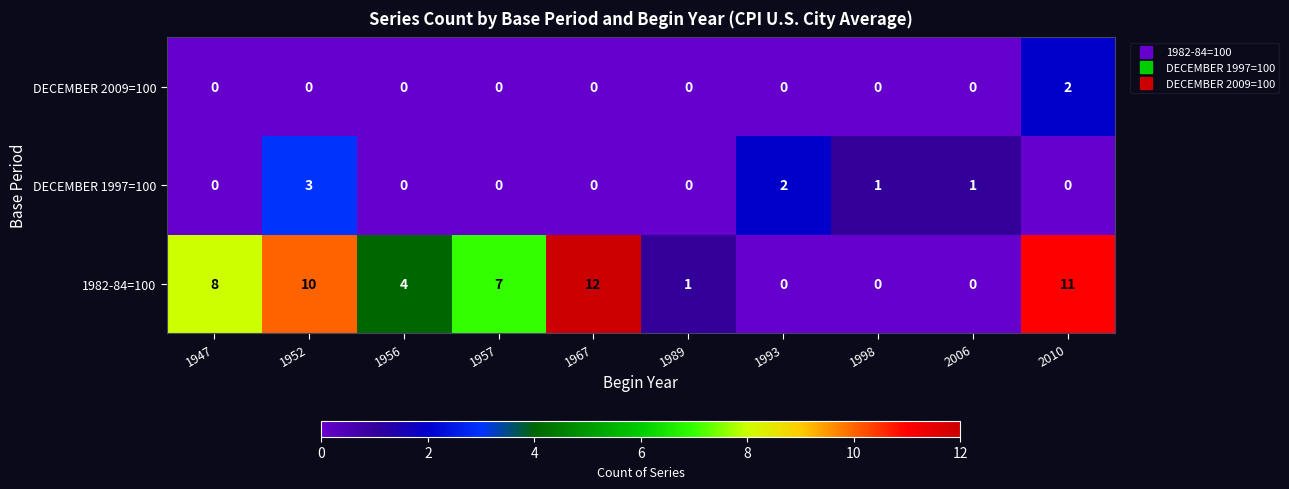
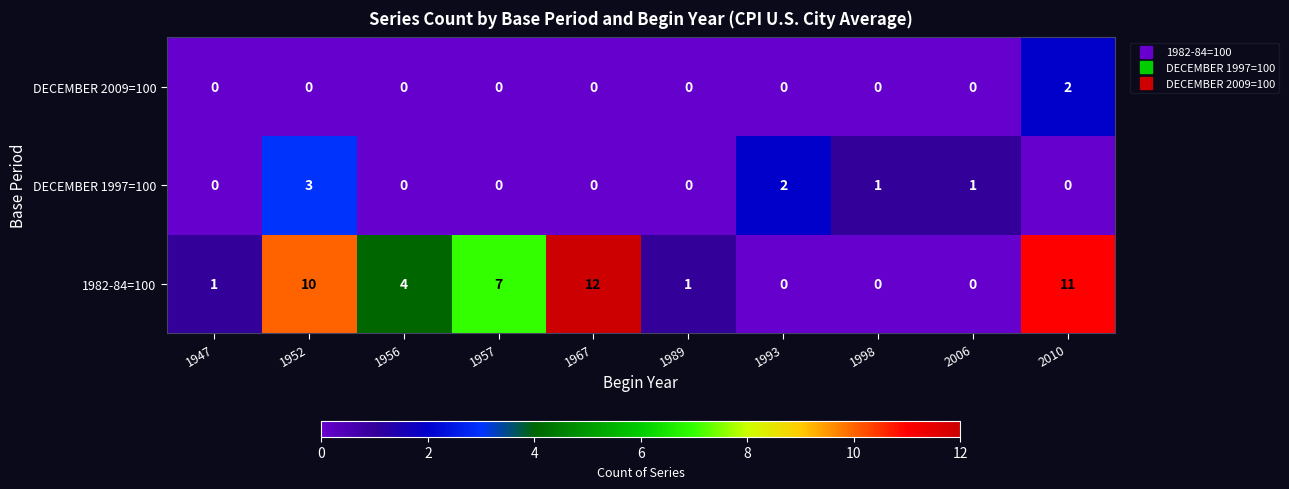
1982-84=100, 1947: 8 -> 1
